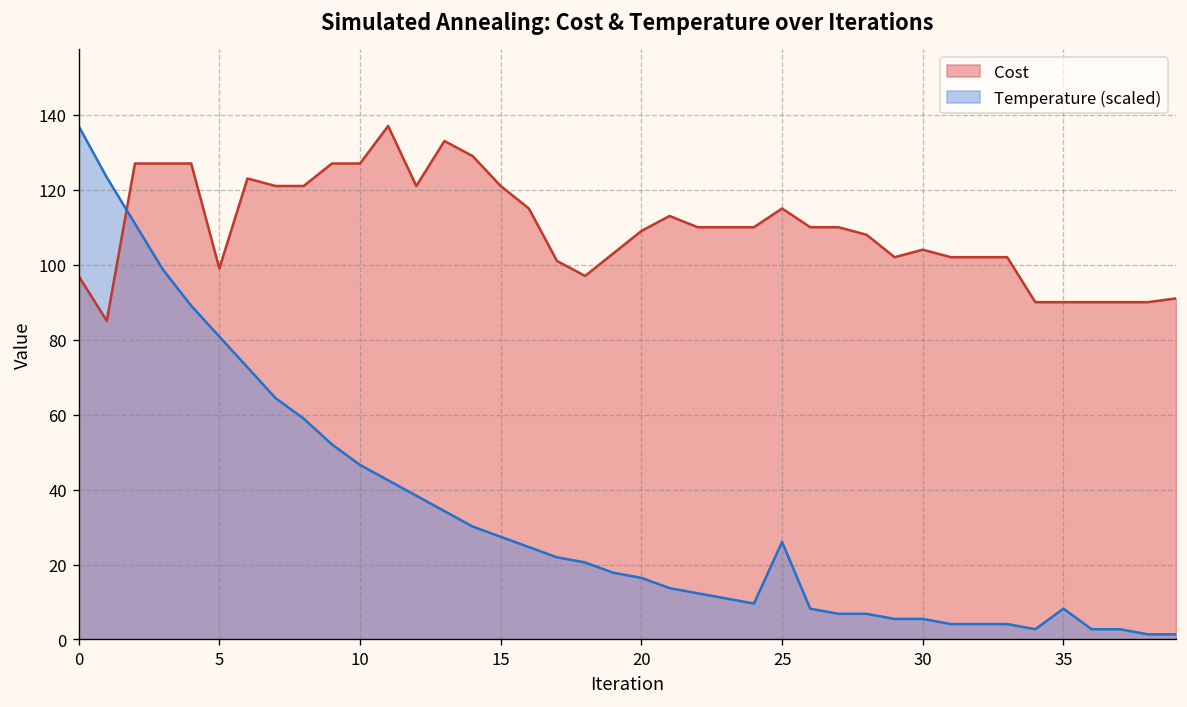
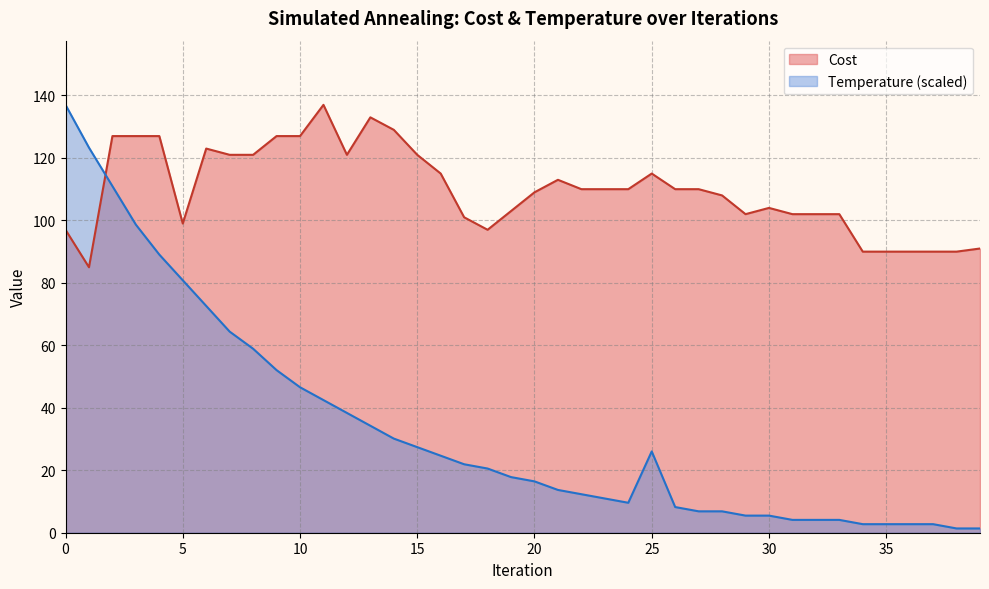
Temperature (scaled), 35: 8 -> 3
